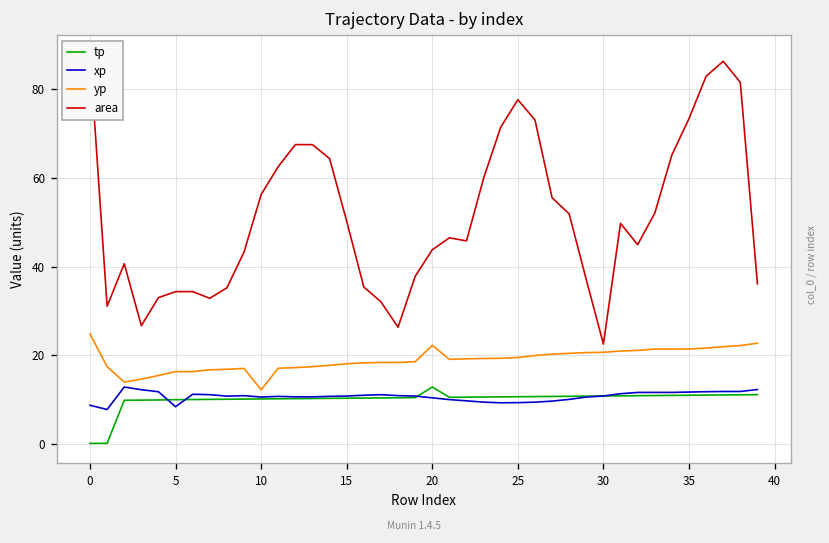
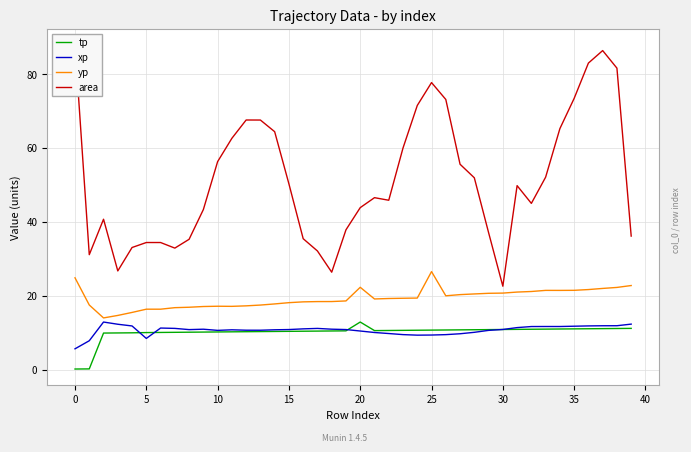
xp, 0: 9 -> 6
yp, 10: 12 -> 17
yp, 25: 20 -> 27
